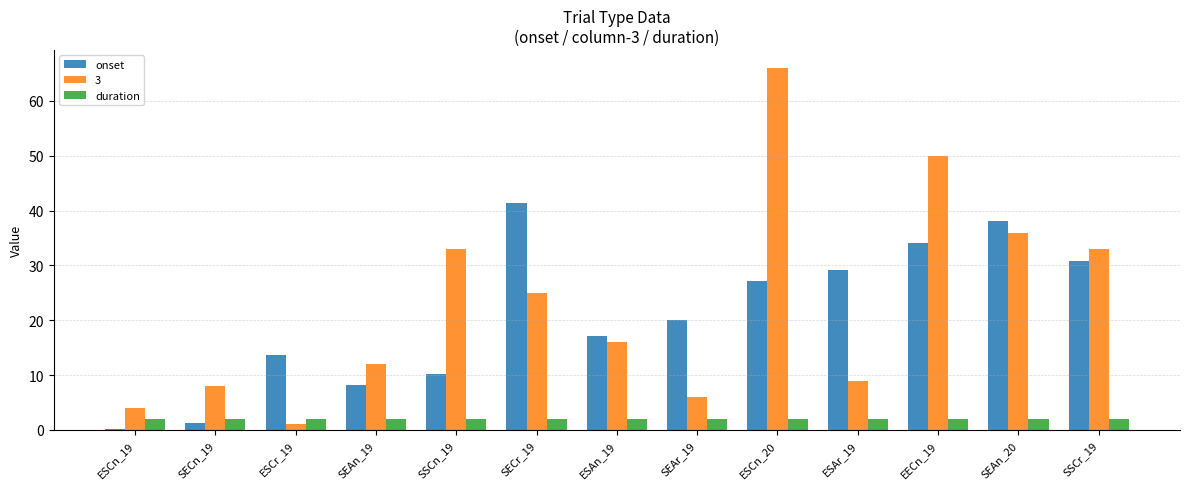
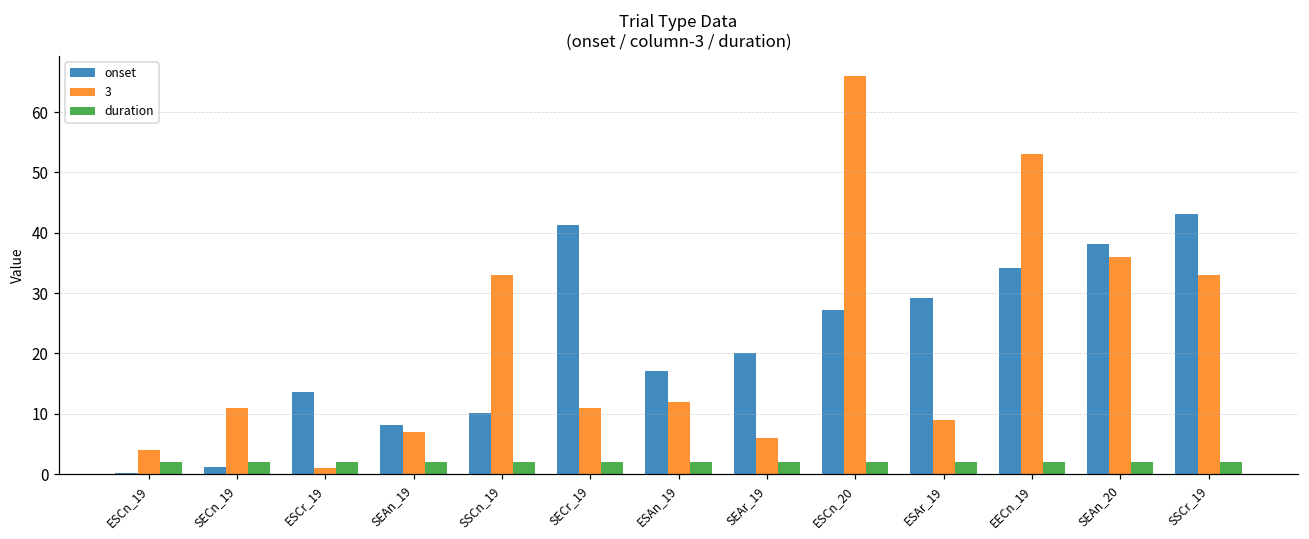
3, SECn_19: 8 -> 11
3, SEAn_19: 12 -> 7
3, SECr_19: 25 -> 11
3, ESAn_19: 16 -> 12
3, EECn_19: 50 -> 53
onset, SSCr_19: 31 -> 43
